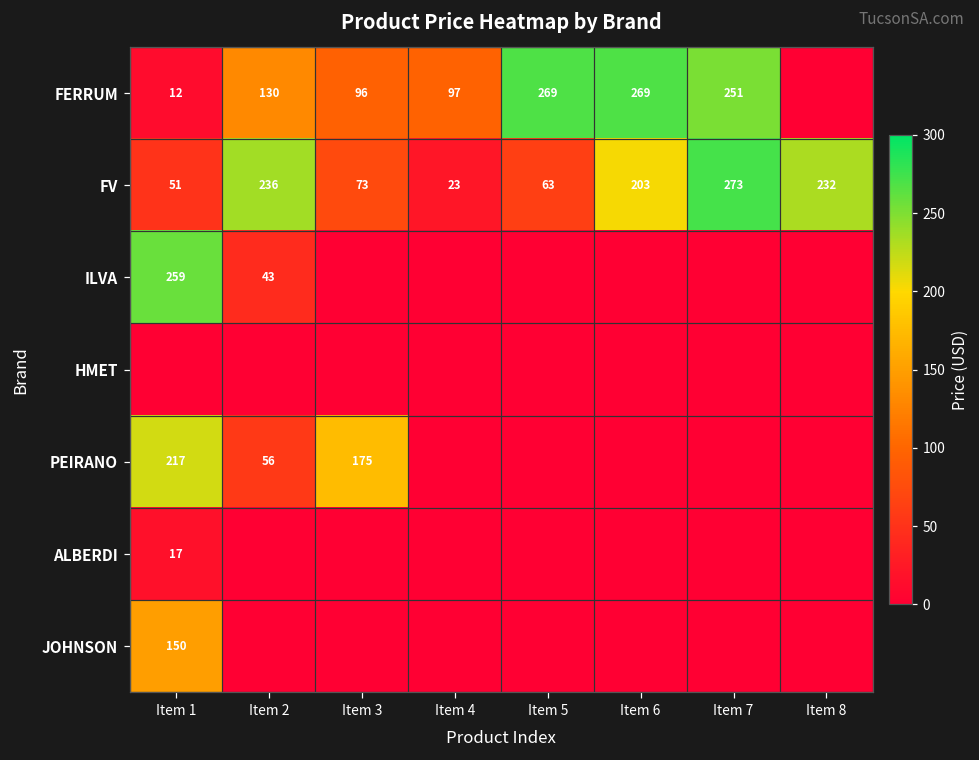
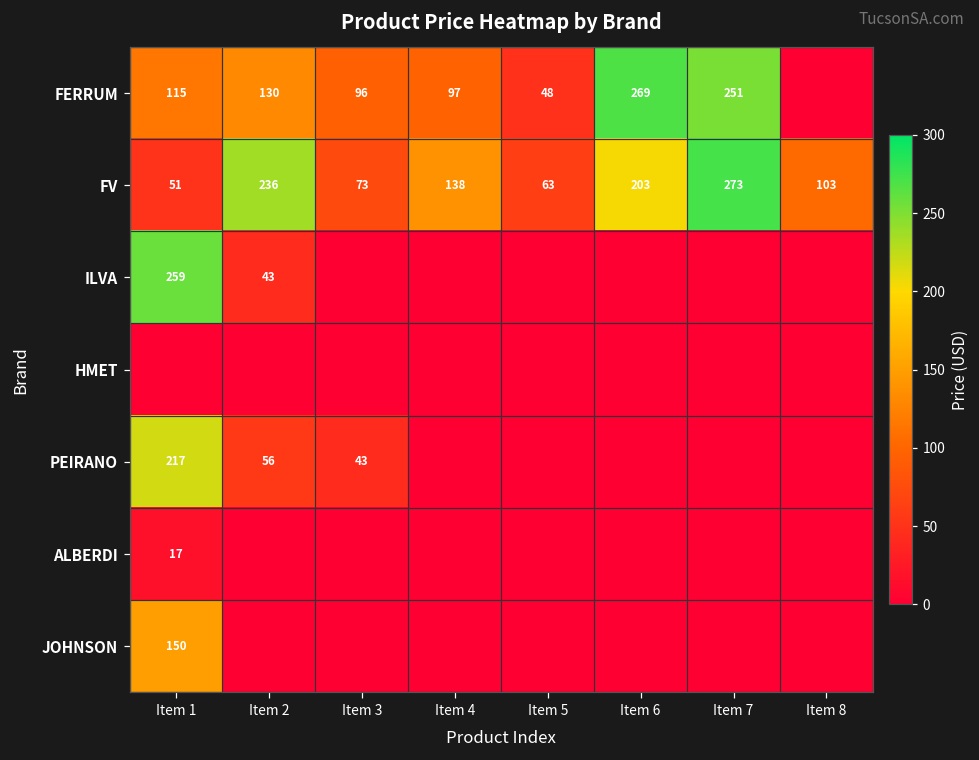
FERRUM, Item 1: 12 -> 115
FERRUM, Item 5: 269 -> 48
FV, Item 4: 23 -> 138
FV, Item 8: 232 -> 103
PEIRANO, Item 3: 175 -> 43
